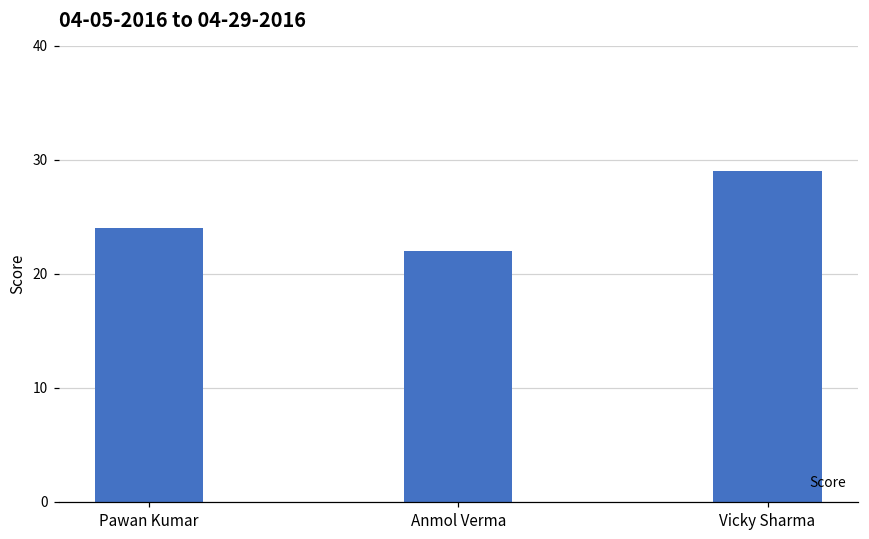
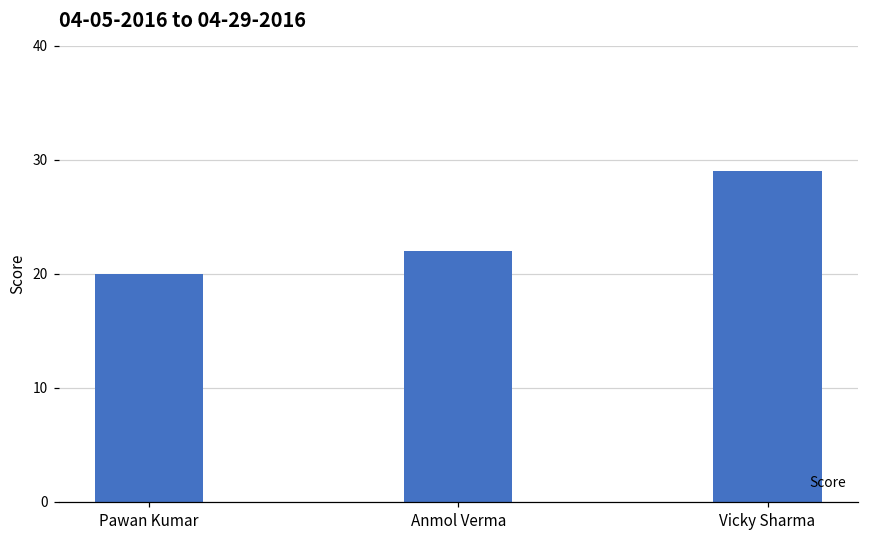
Pawan Kumar: 24 -> 20
